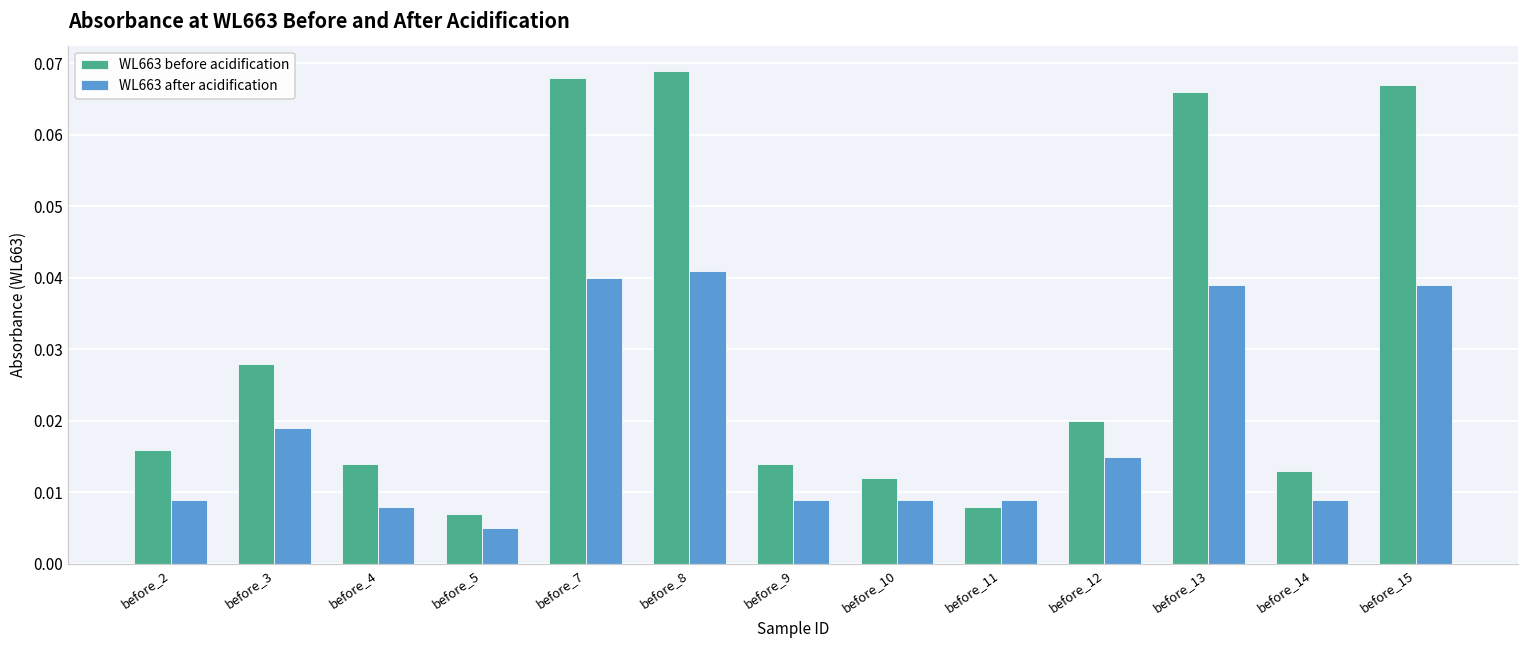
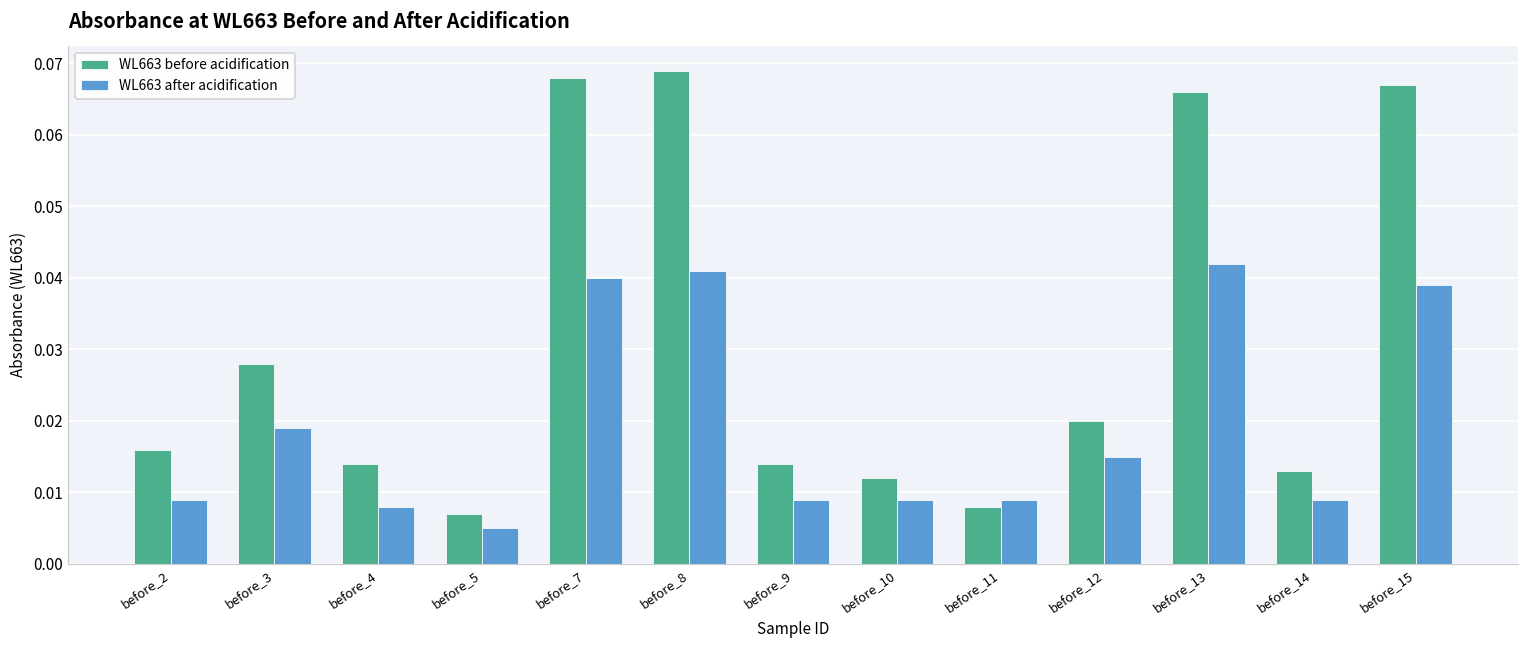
WL663 after acidification, before_13: 0.039 -> 0.042
